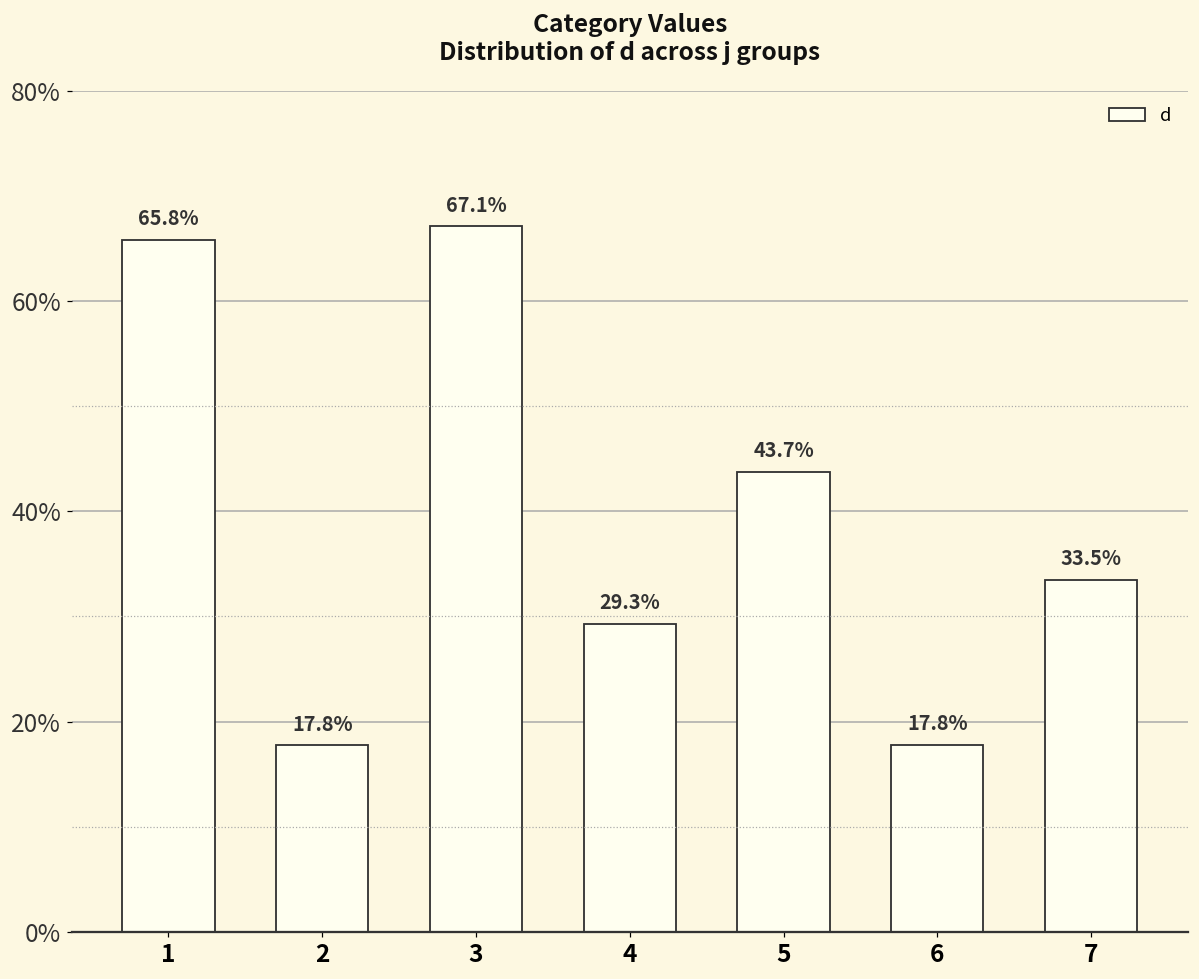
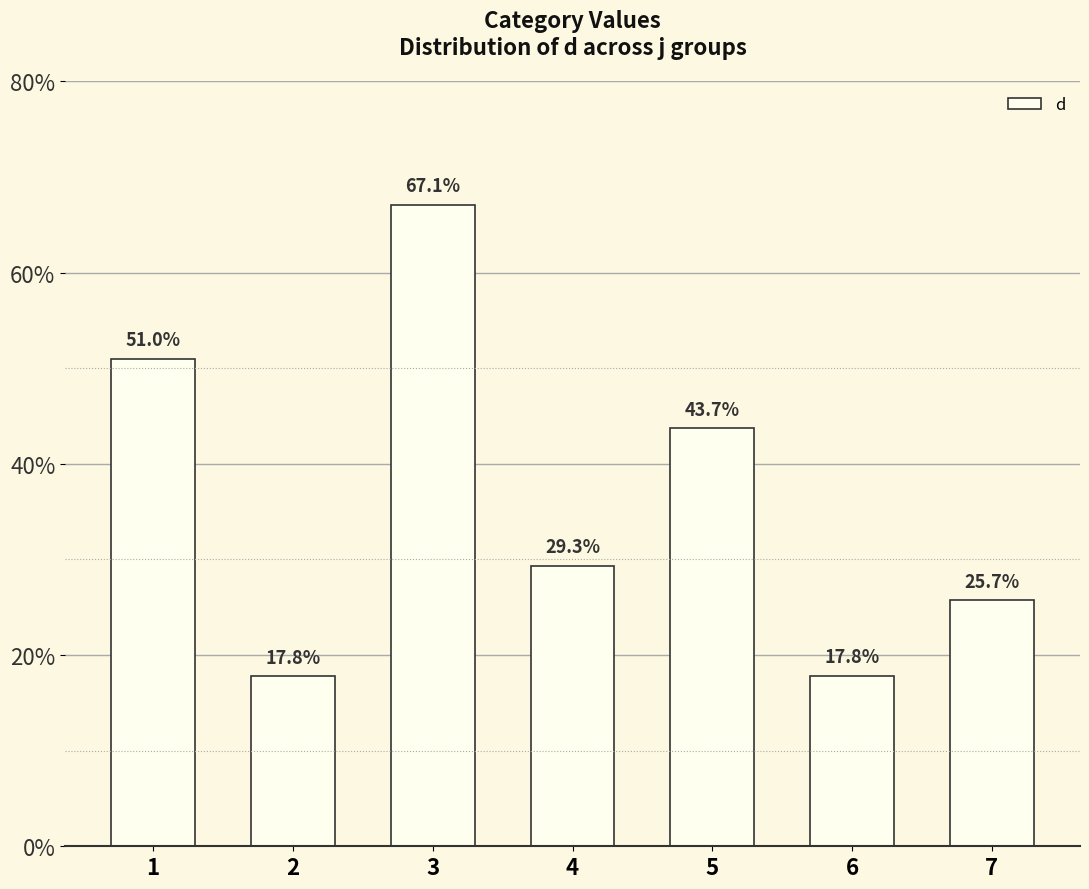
1: 65.8% -> 51.0%
7: 33.5% -> 25.7%
